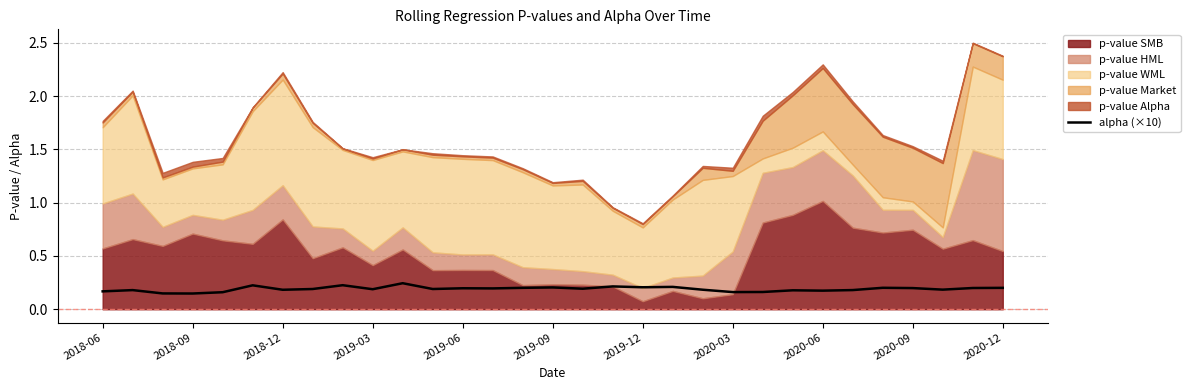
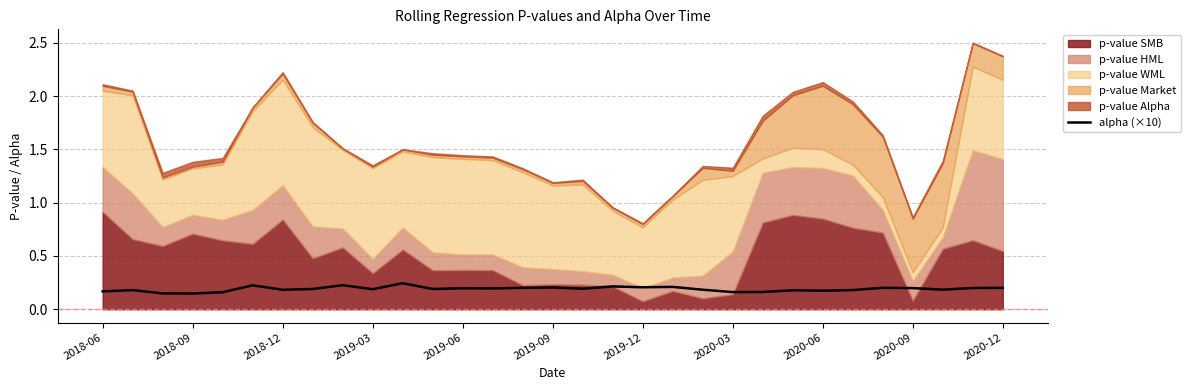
p-value SMB, 2018-06: 0.57 -> 0.91
p-value SMB, 2019-03: 0.41 -> 0.34
p-value SMB, 2020-06: 1.02 -> 0.85
p-value SMB, 2020-09: 0.75 -> 0.08
